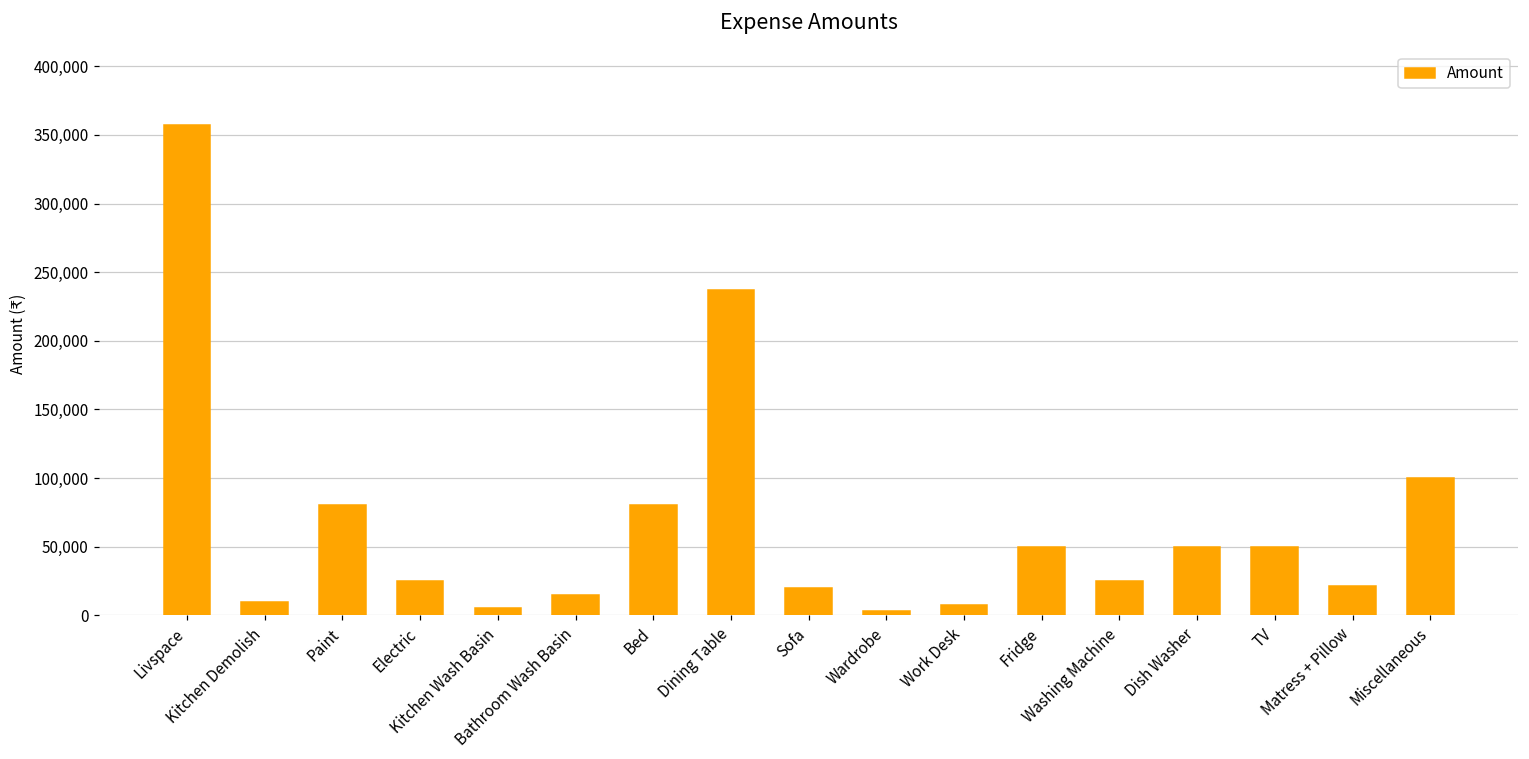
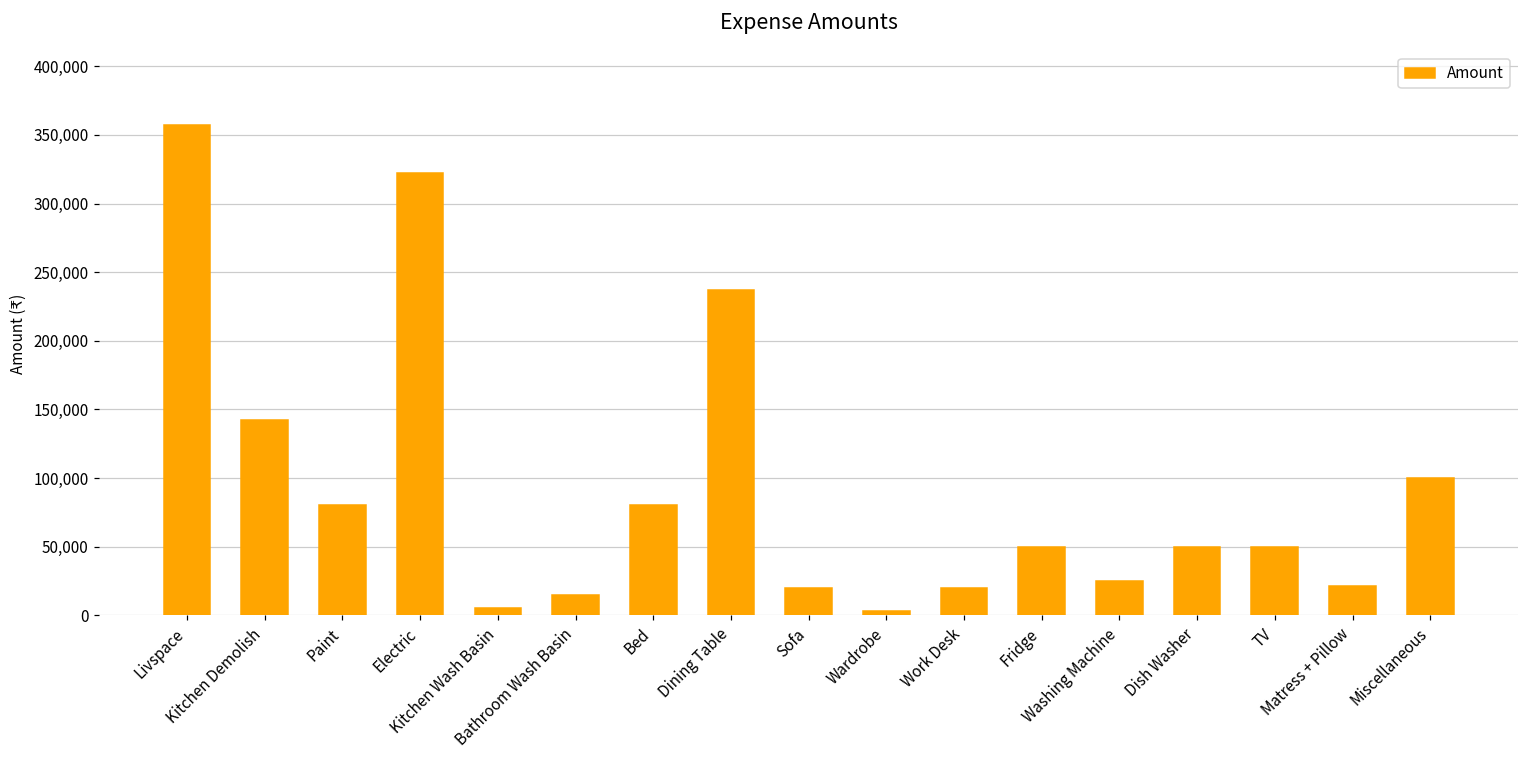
Kitchen Demolish: 10,000 -> 142,000
Electric: 25,000 -> 322,000
Work Desk: 7,000 -> 20,000
